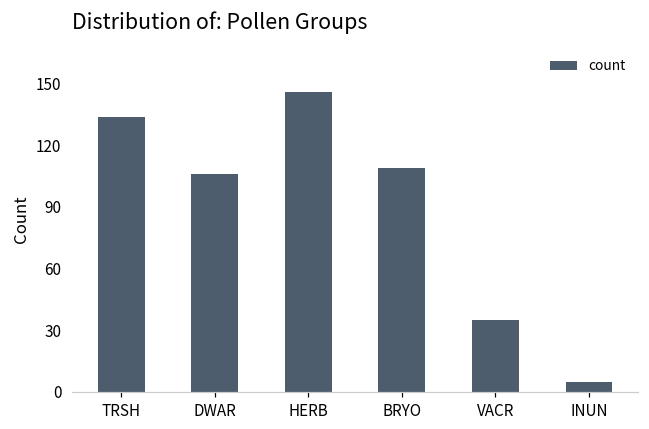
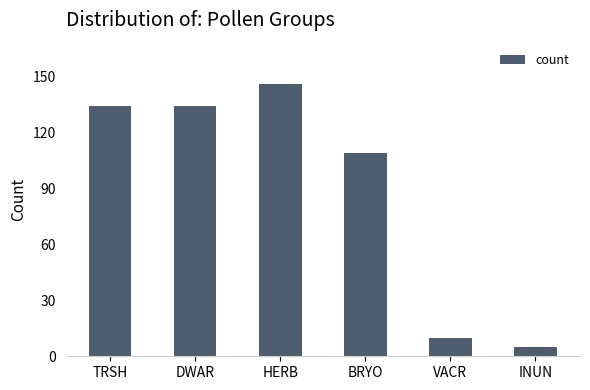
DWAR: 106 -> 134
VACR: 35 -> 10
